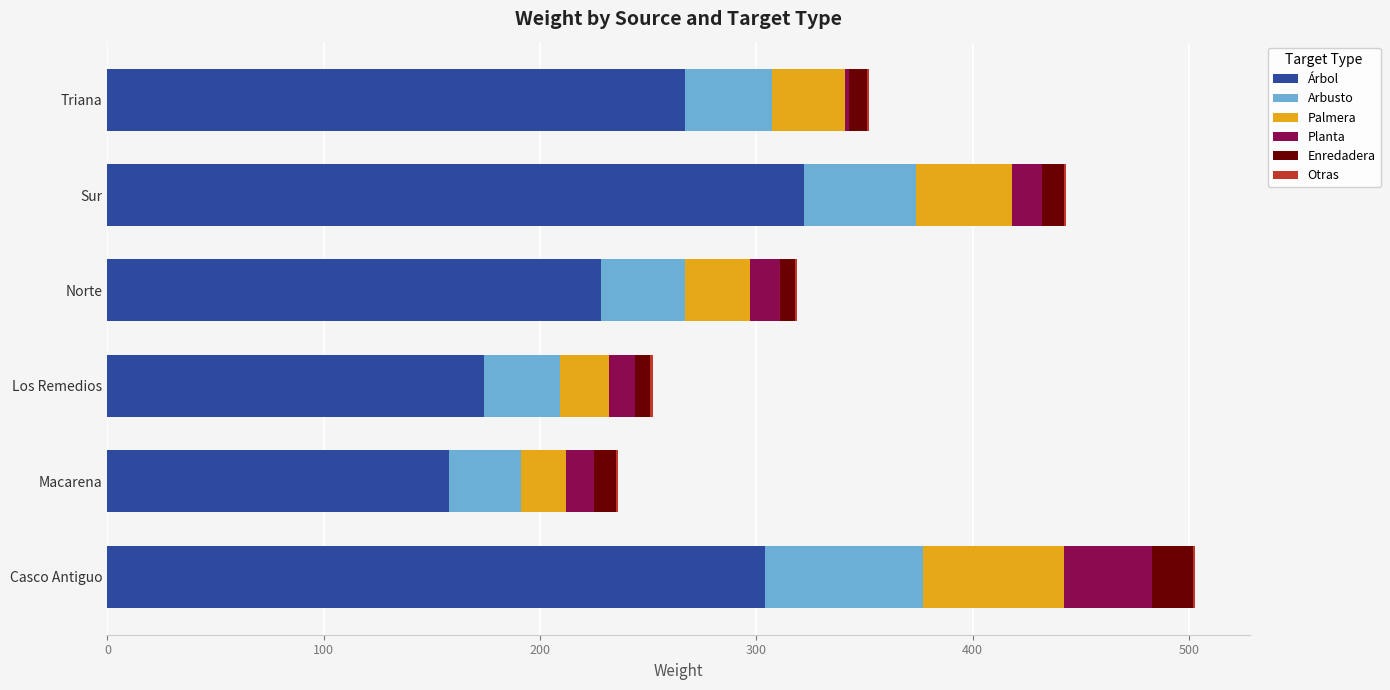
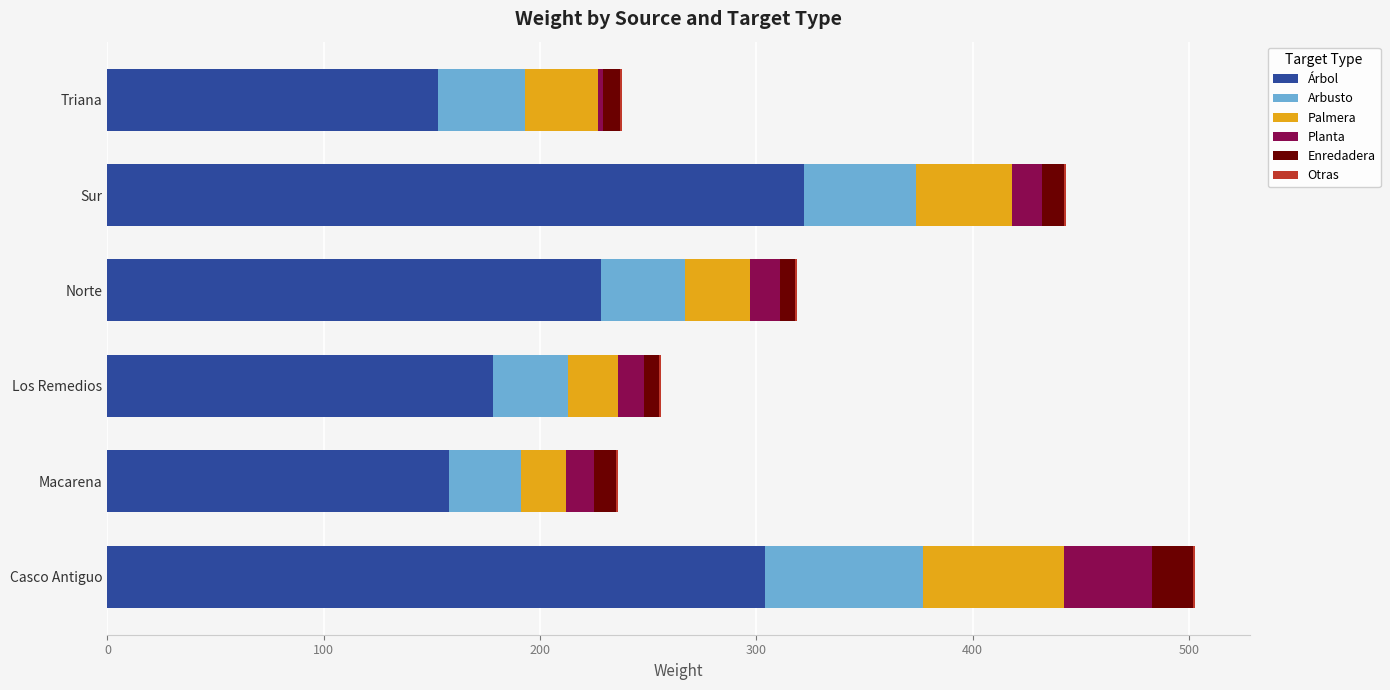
Árbol, Triana: 267 -> 153
Árbol, Los Remedios: 174 -> 178
